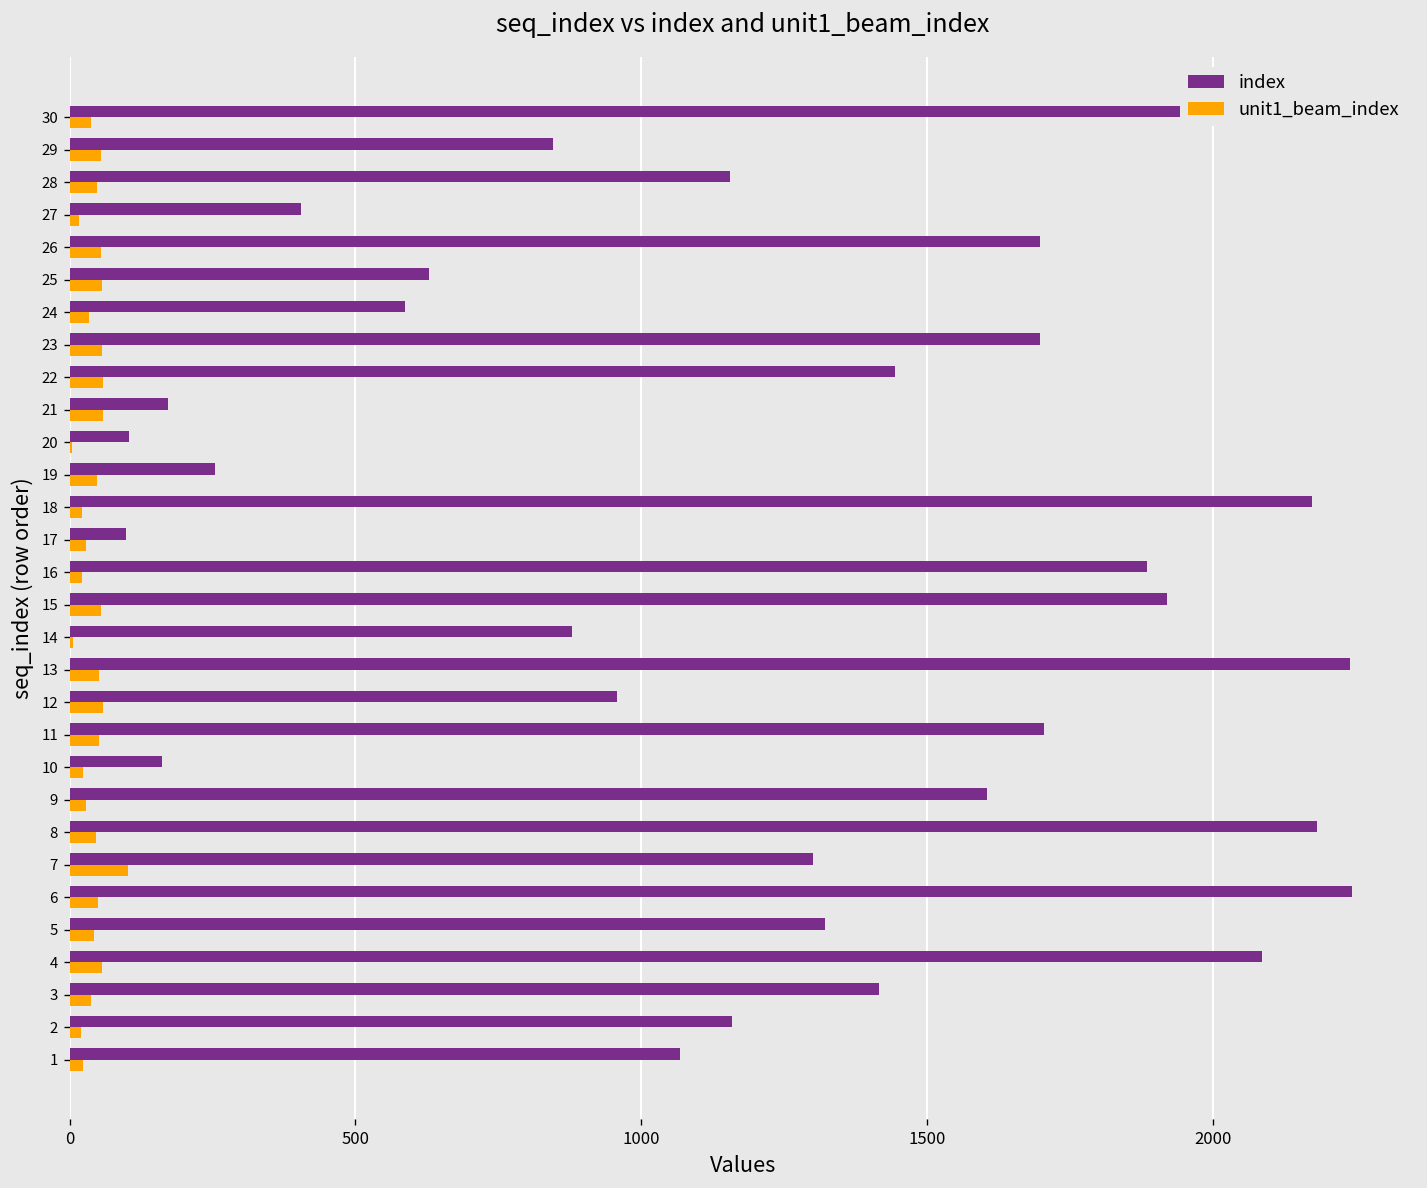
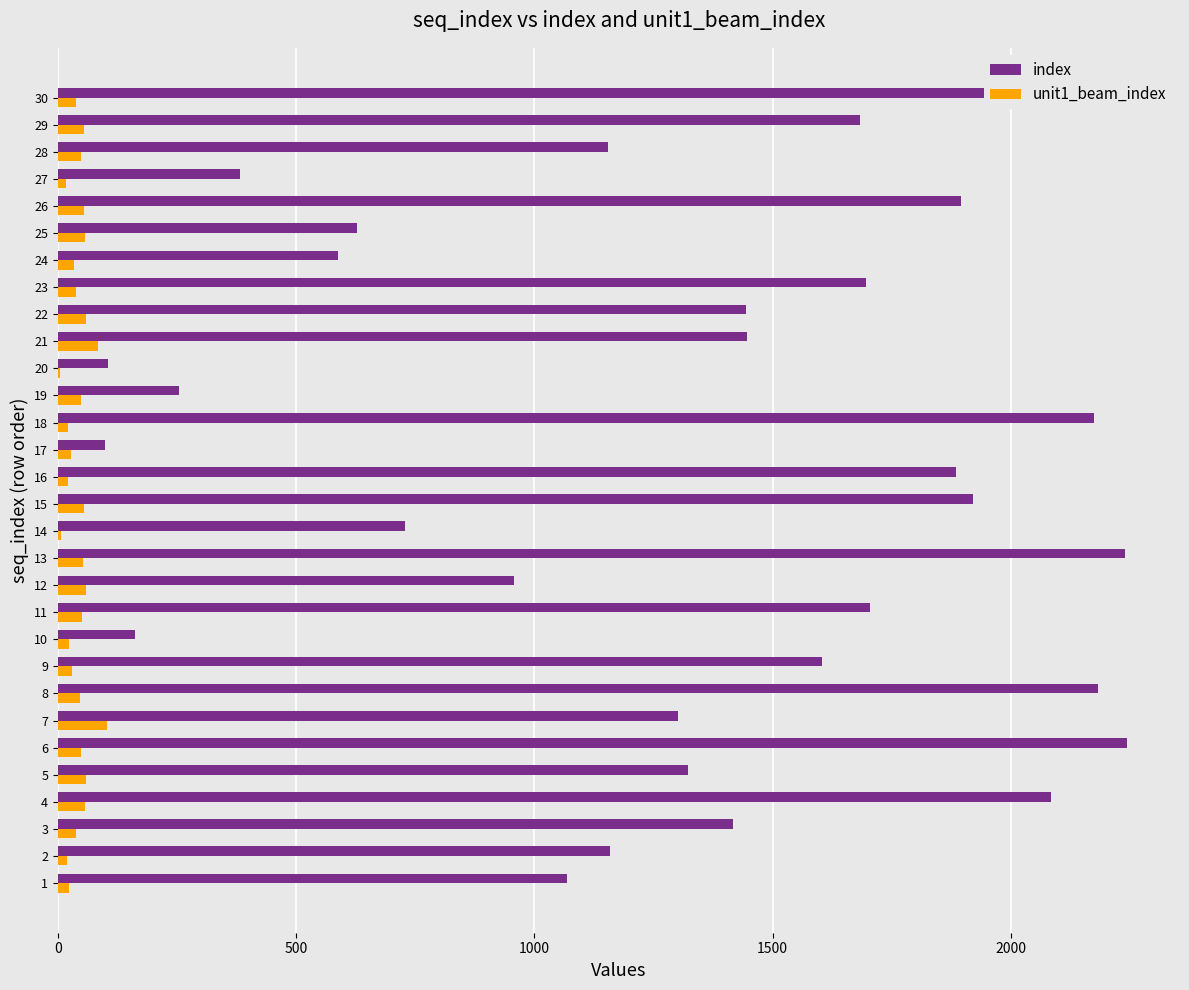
index, 29: 850 -> 1680
index, 27: 400 -> 380
index, 26: 1700 -> 1900
unit1_beam_index, 23: 60 -> 40
index, 21: 170 -> 1450
unit1_beam_index, 21: 60 -> 80
index, 14: 880 -> 730
unit1_beam_index, 5: 40 -> 60
